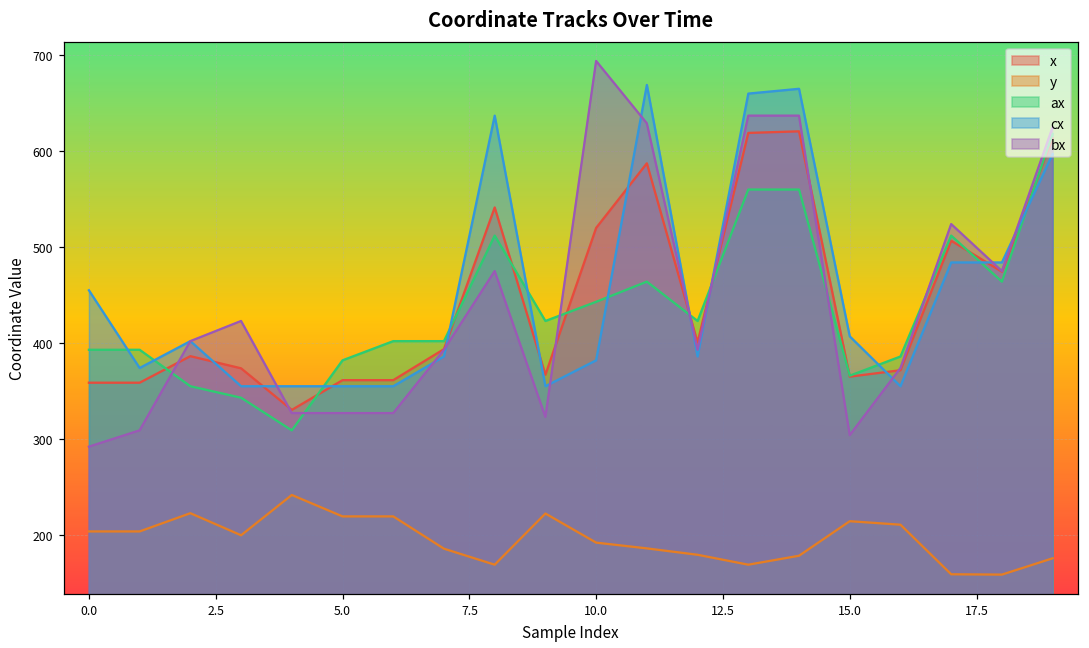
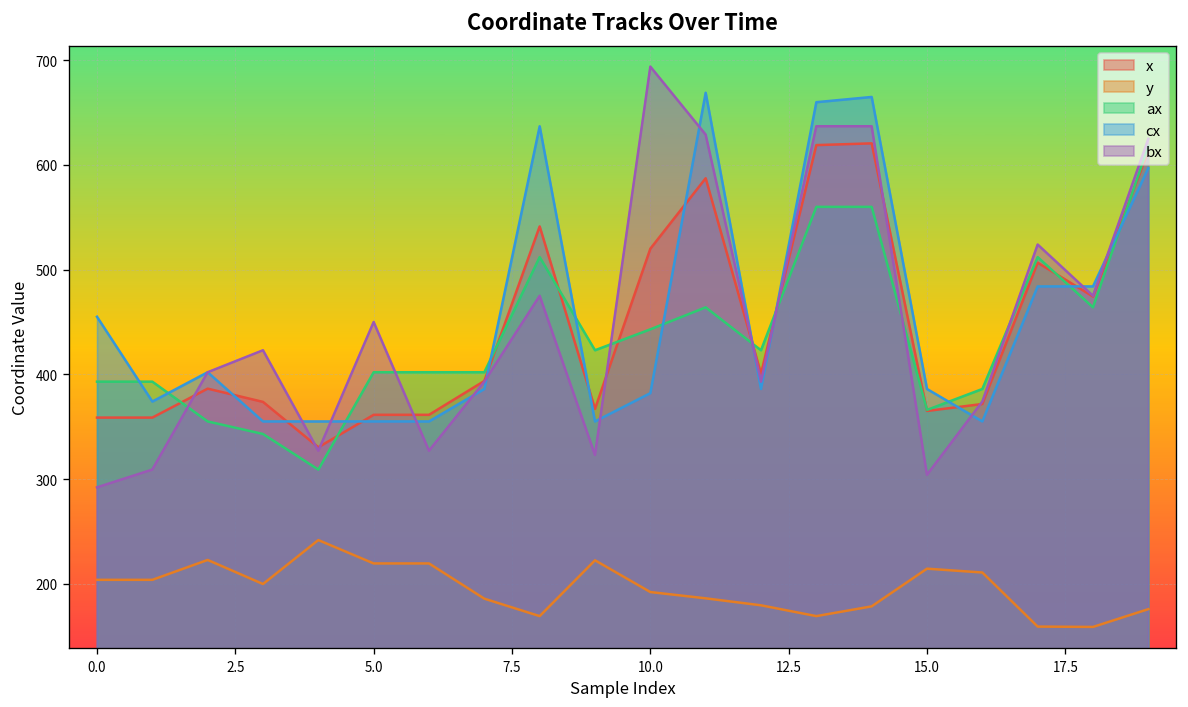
ax, 5.0: 380 -> 400
bx, 5.0: 330 -> 450
cx, 15.0: 410 -> 390
